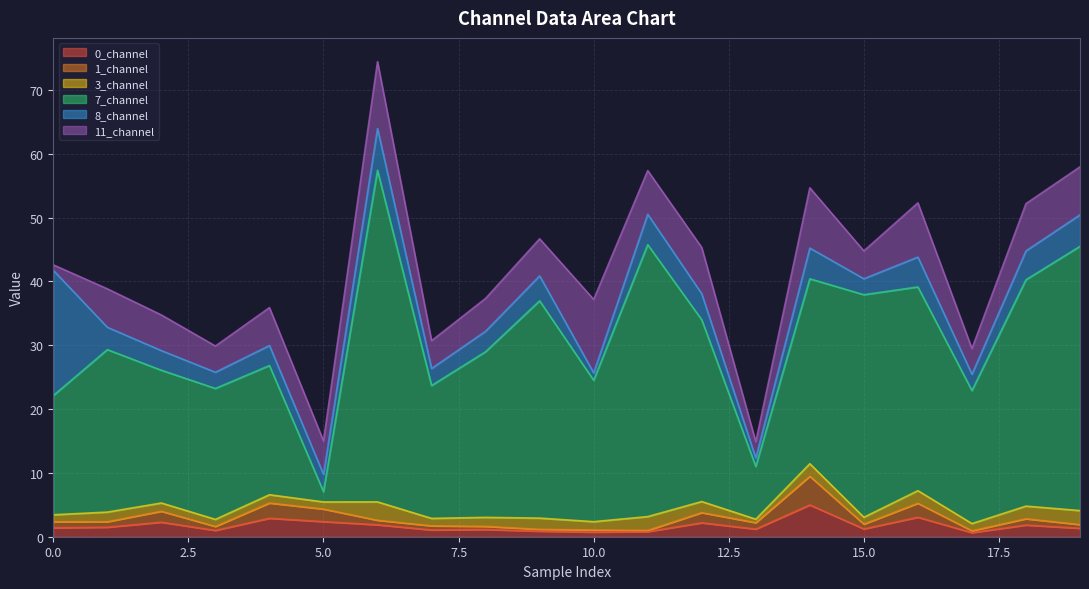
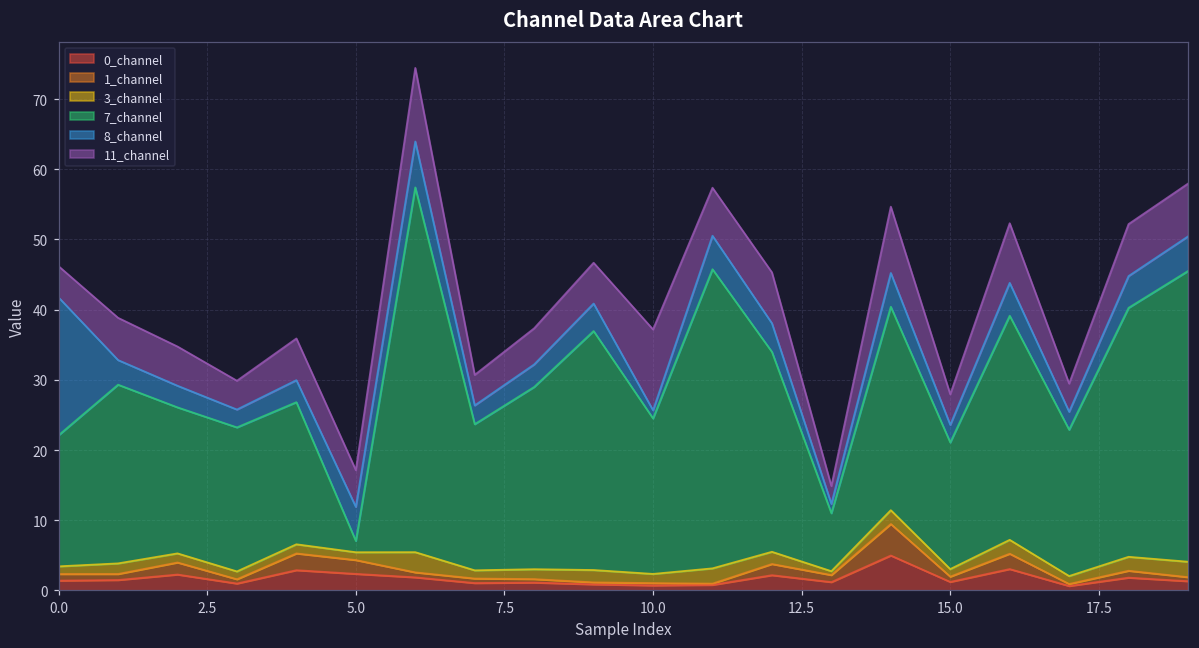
11_channel, 0.0: 1 -> 4
8_channel, 5.0: 3 -> 5
7_channel, 15.0: 35 -> 18
